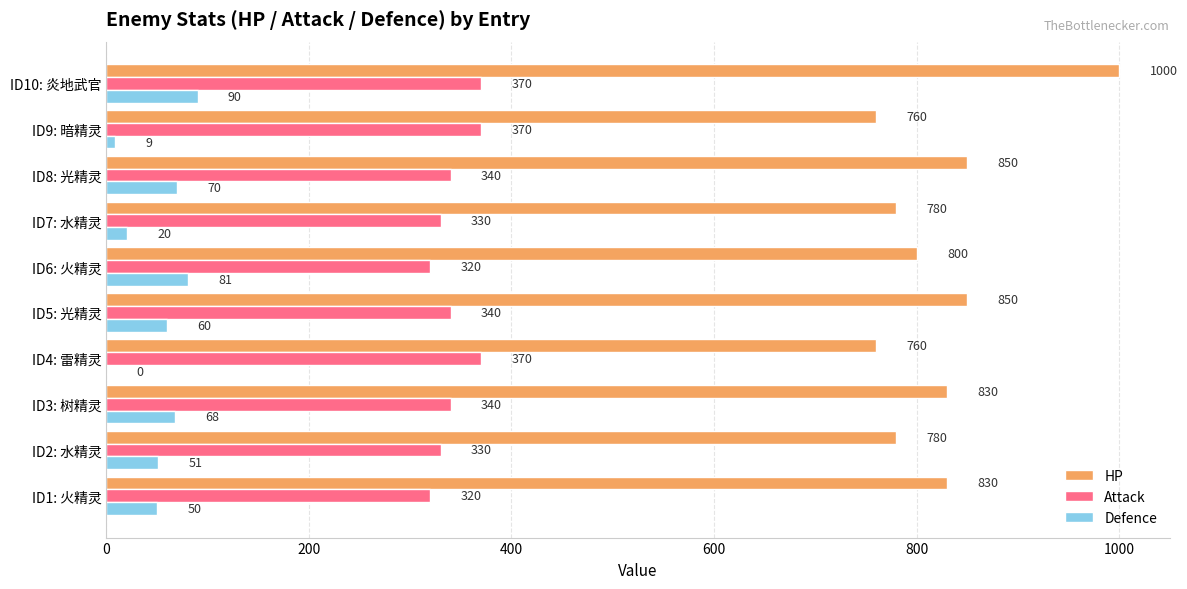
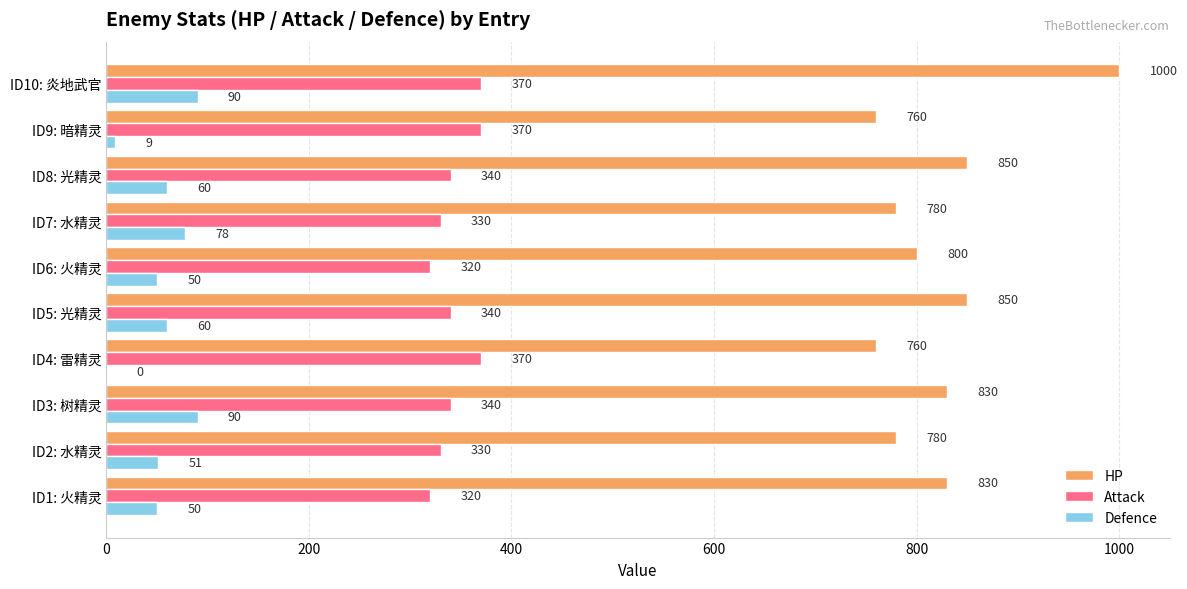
Defence, ID8: 光精灵: 70 -> 60
Defence, ID7: 水精灵: 20 -> 78
Defence, ID6: 火精灵: 81 -> 50
Defence, ID3: 树精灵: 68 -> 90
